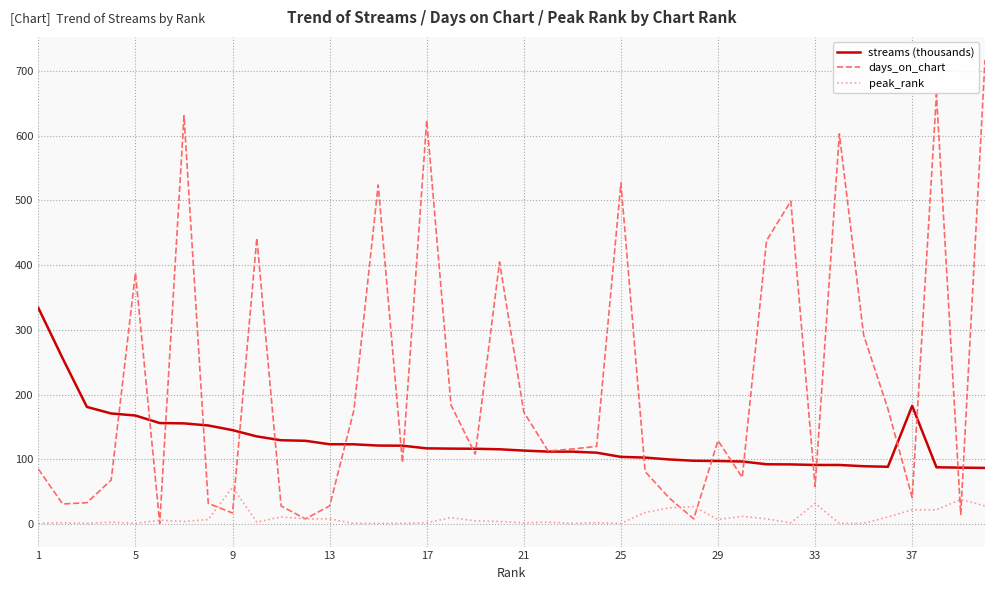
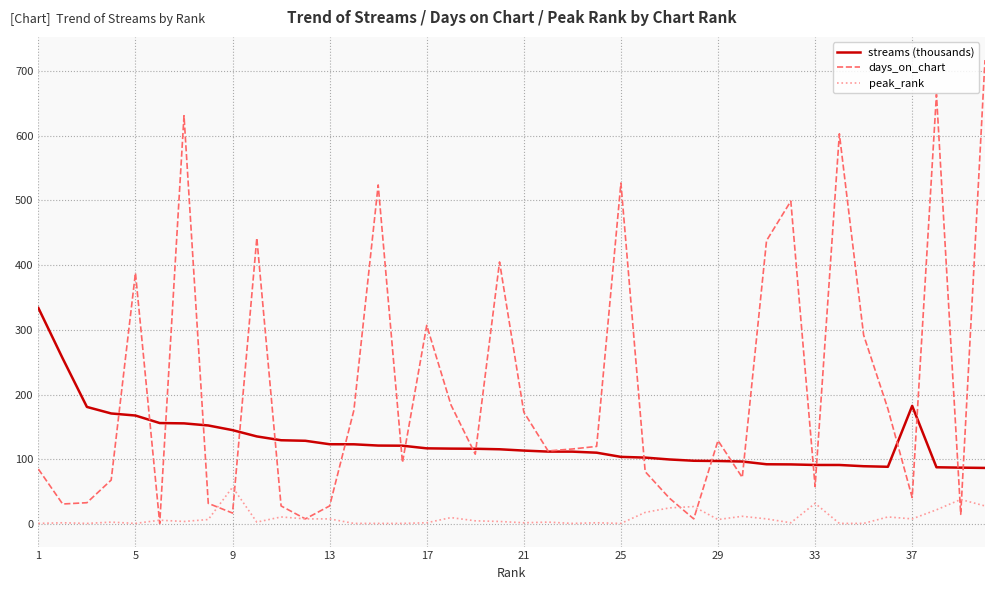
days_on_chart, 17: 620 -> 310
peak_rank, 37: 20 -> 10
